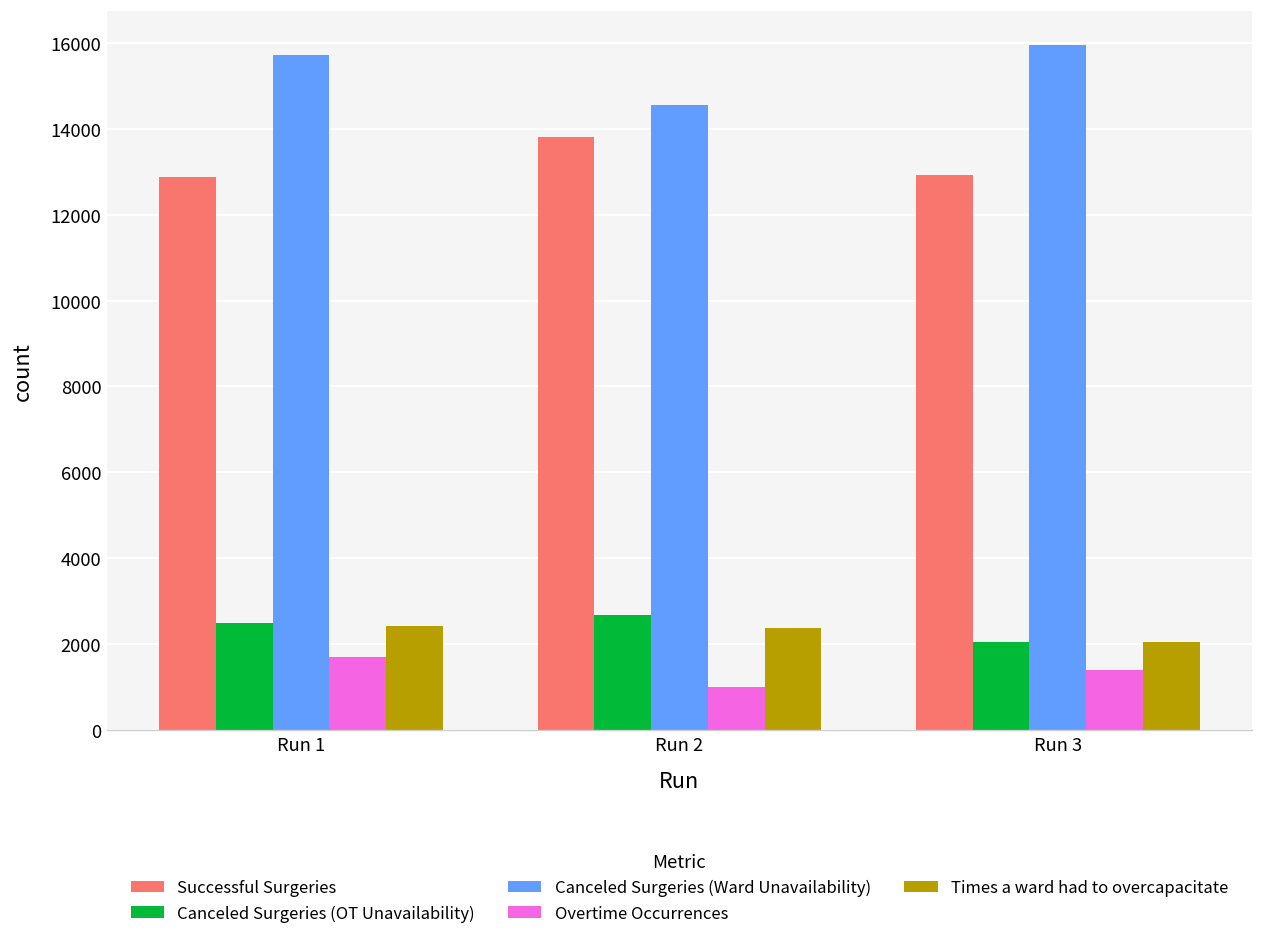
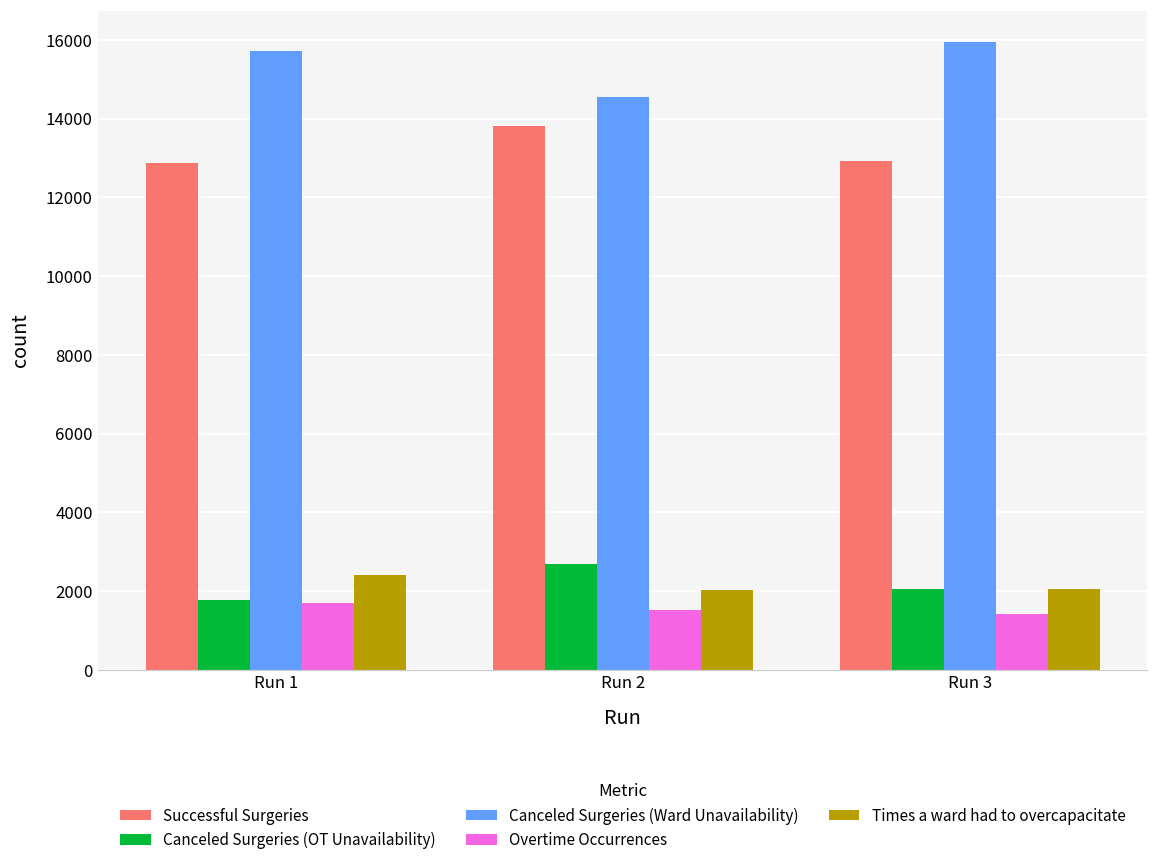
Canceled Surgeries (OT Unavailability), Run 1: 2500 -> 1800
Overtime Occurrences, Run 2: 1000 -> 1500
Times a ward had to overcapacitate, Run 2: 2400 -> 2000
